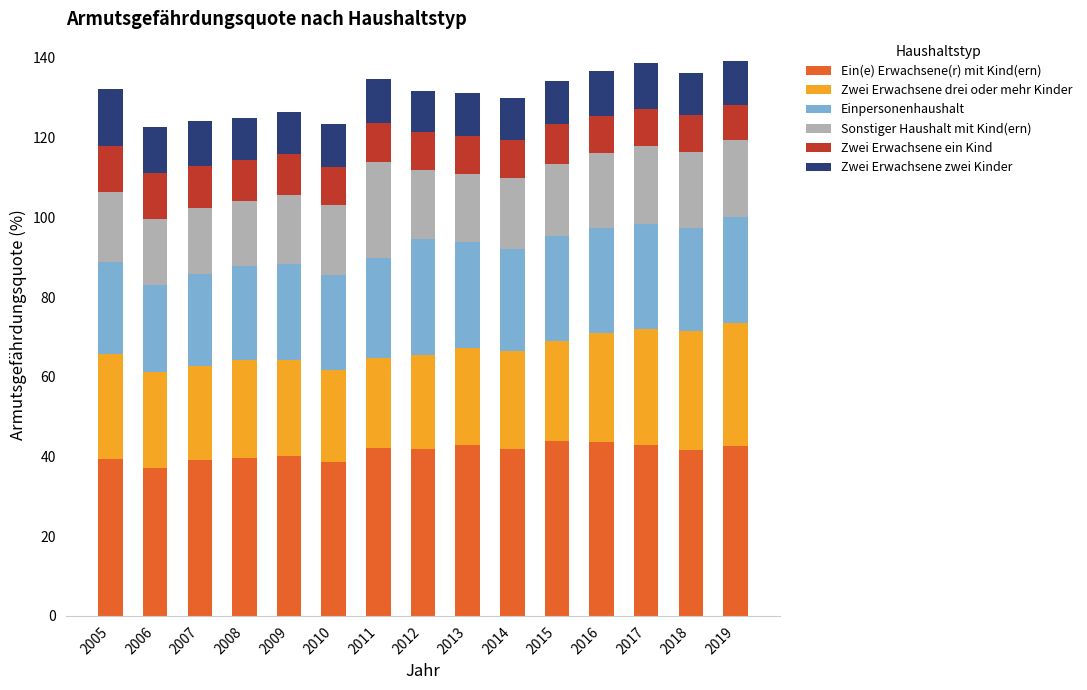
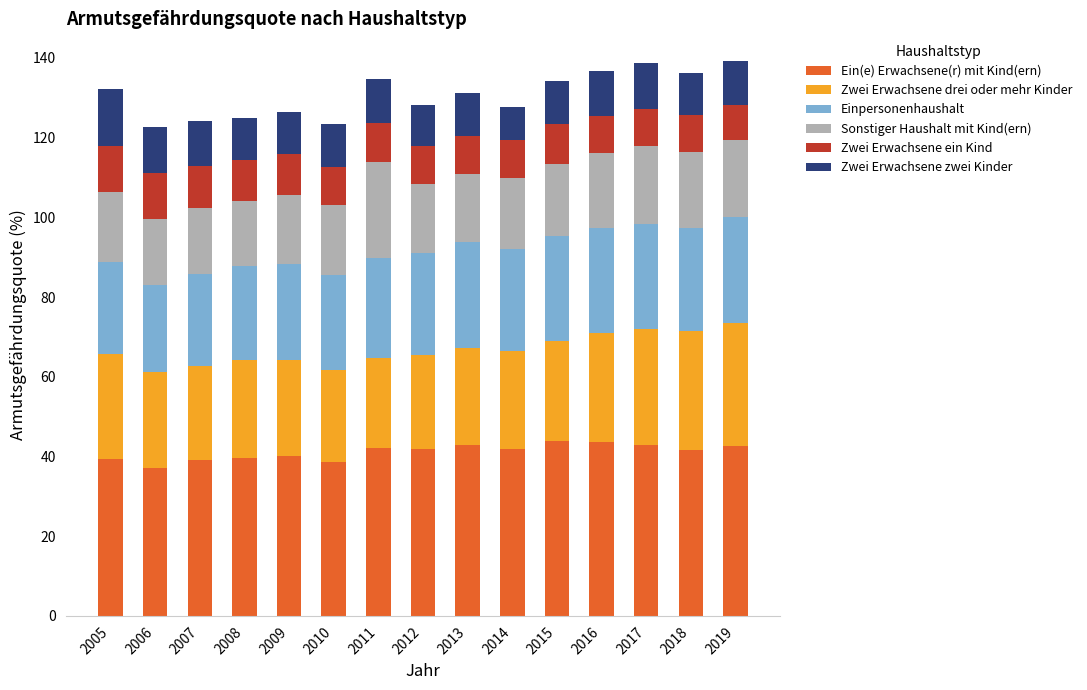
Einpersonenhaushalt, 2012: 29 -> 26
Zwei Erwachsene zwei Kinder, 2014: 11 -> 8
